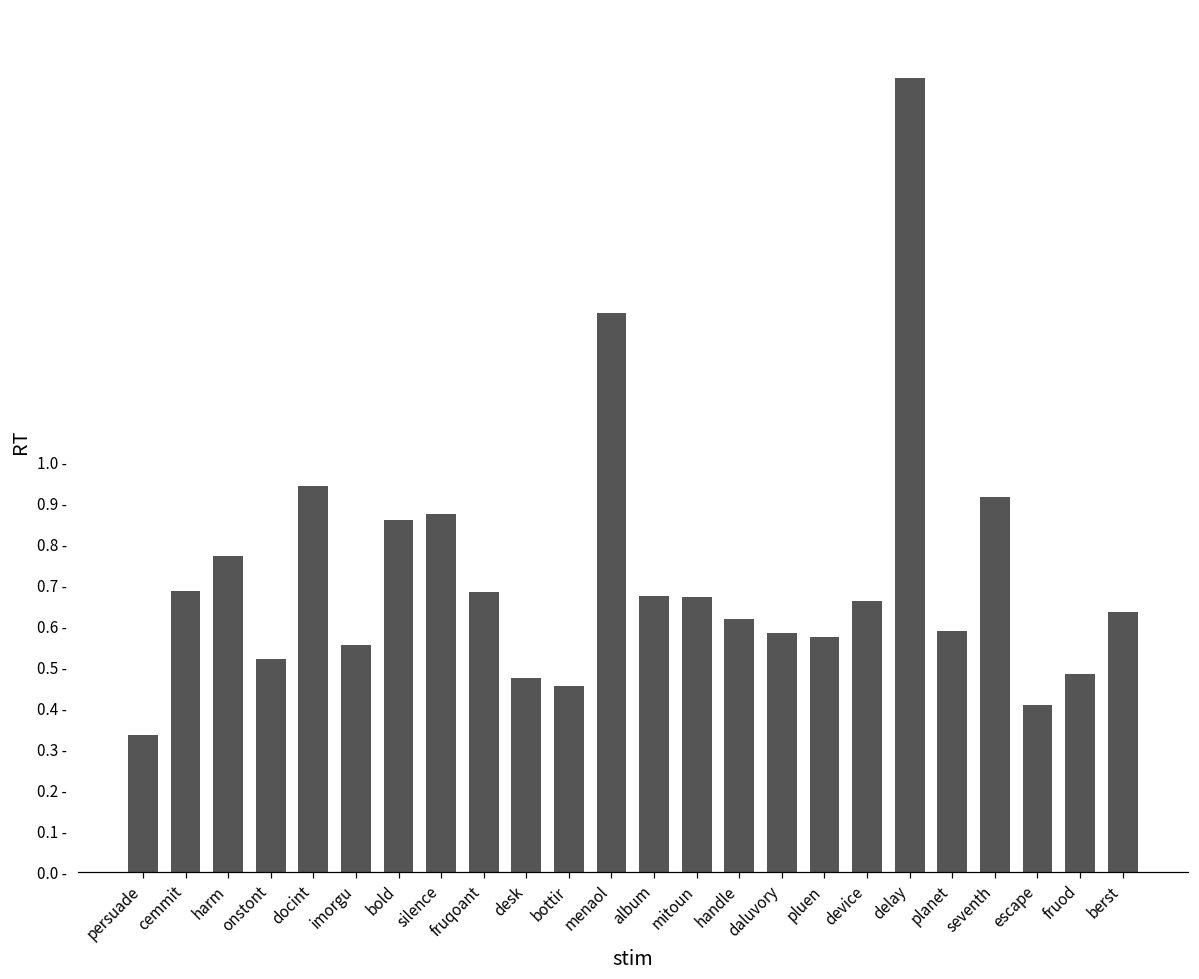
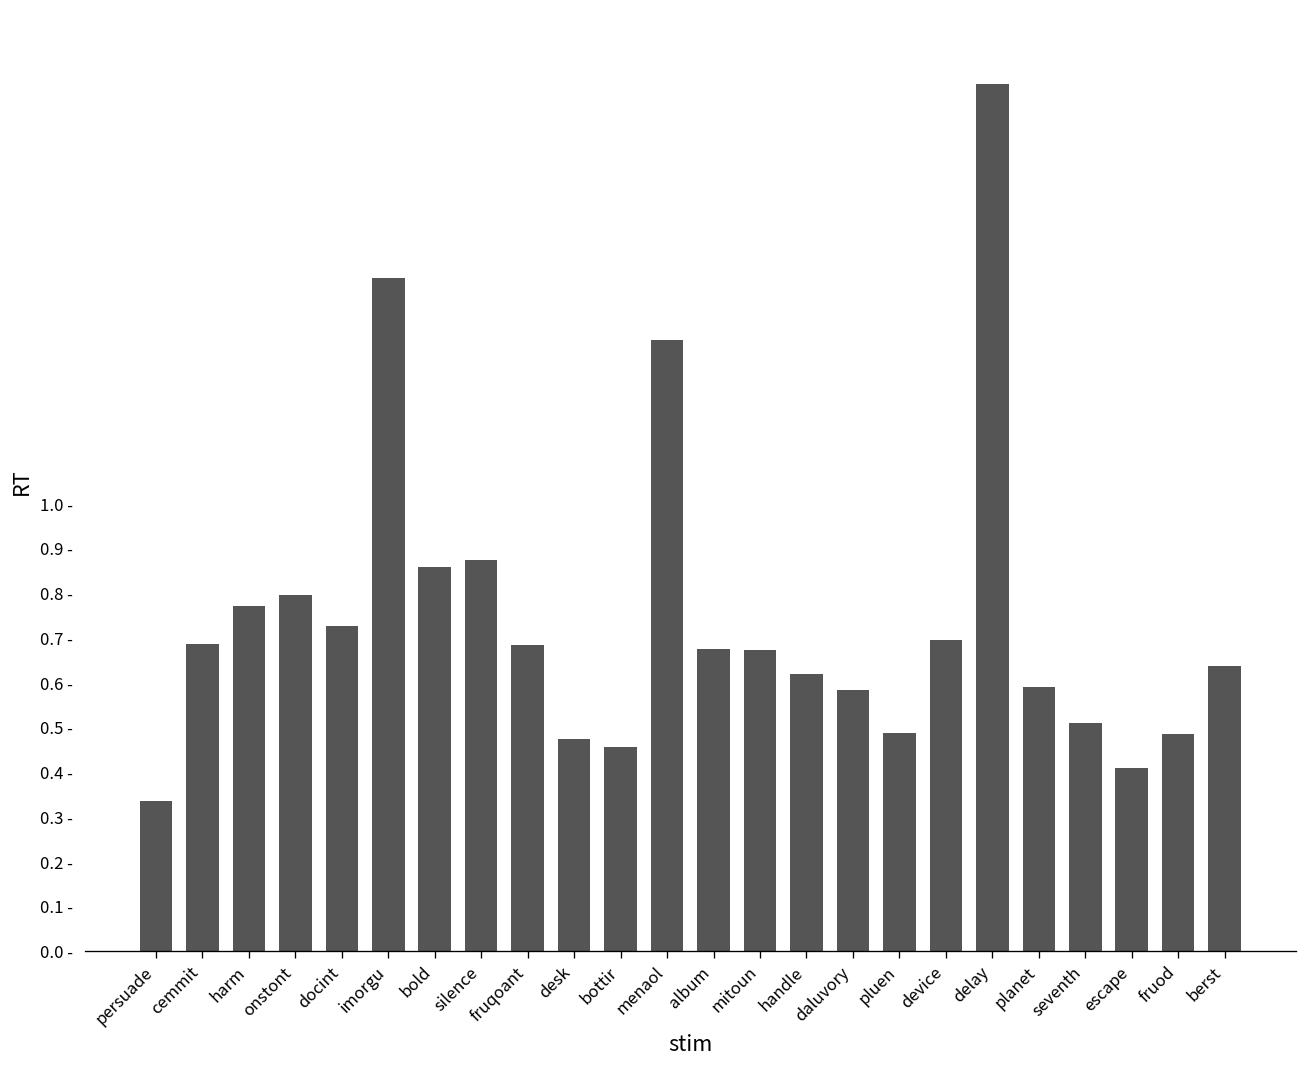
onstont: 0.52 - -> 0.79 -
docint: 0.94 - -> 0.73 -
imorgu: 0.55 - -> 1.50 -
pluen: 0.57 - -> 0.49 -
device: 0.66 - -> 0.69 -
seventh: 0.91 - -> 0.51 -
